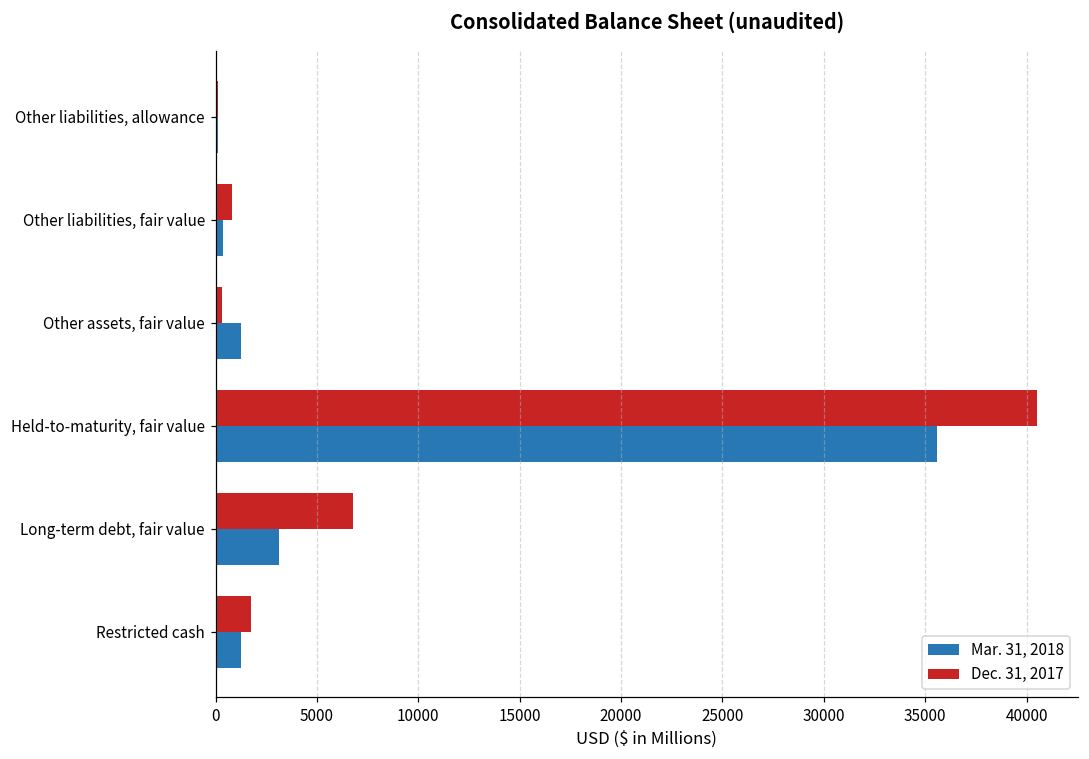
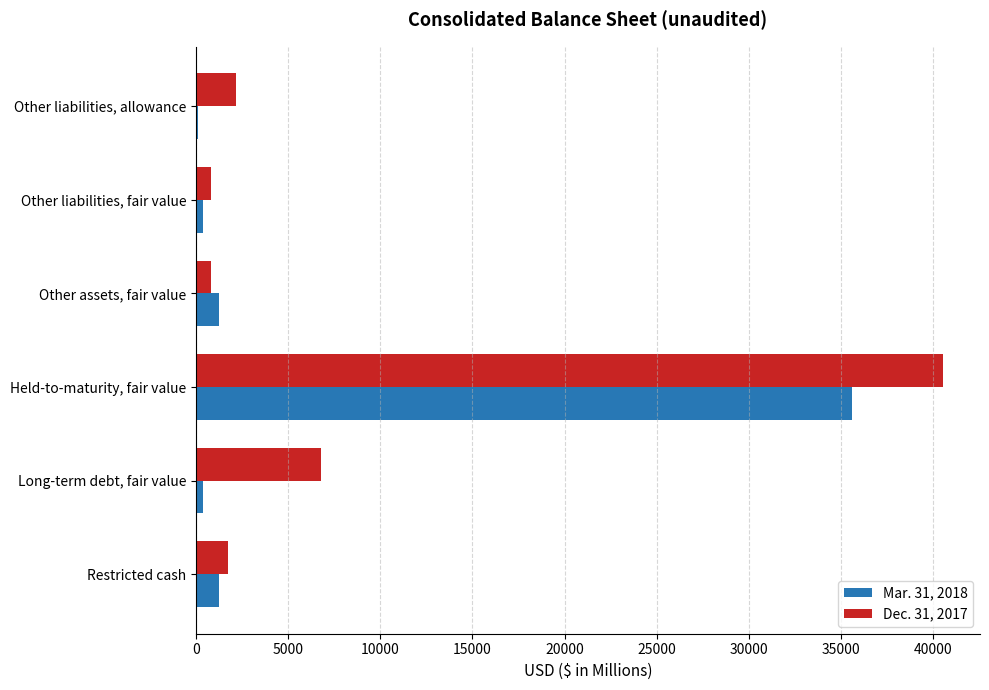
Dec. 31, 2017, Other liabilities, allowance: 100 -> 2100
Dec. 31, 2017, Other assets, fair value: 300 -> 800
Mar. 31, 2018, Long-term debt, fair value: 3100 -> 400
